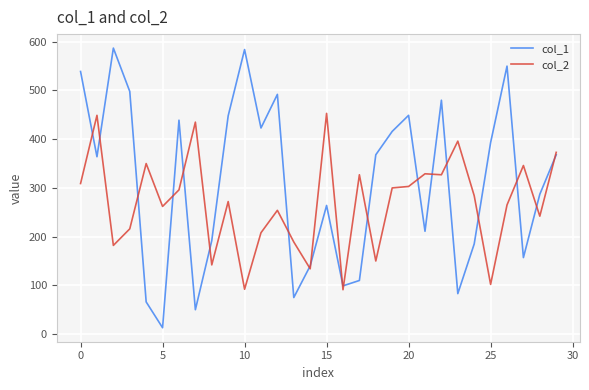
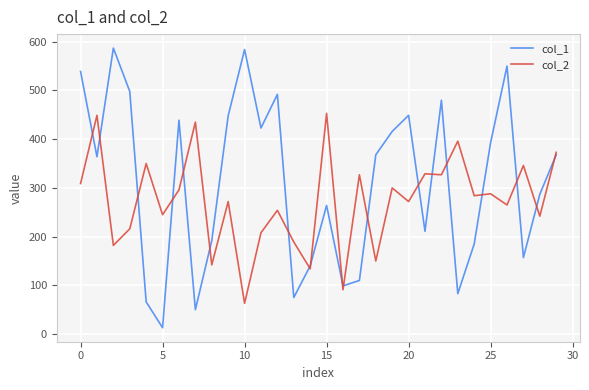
col_2, 5: 260 -> 250
col_2, 10: 90 -> 60
col_2, 20: 300 -> 270
col_2, 25: 100 -> 290
